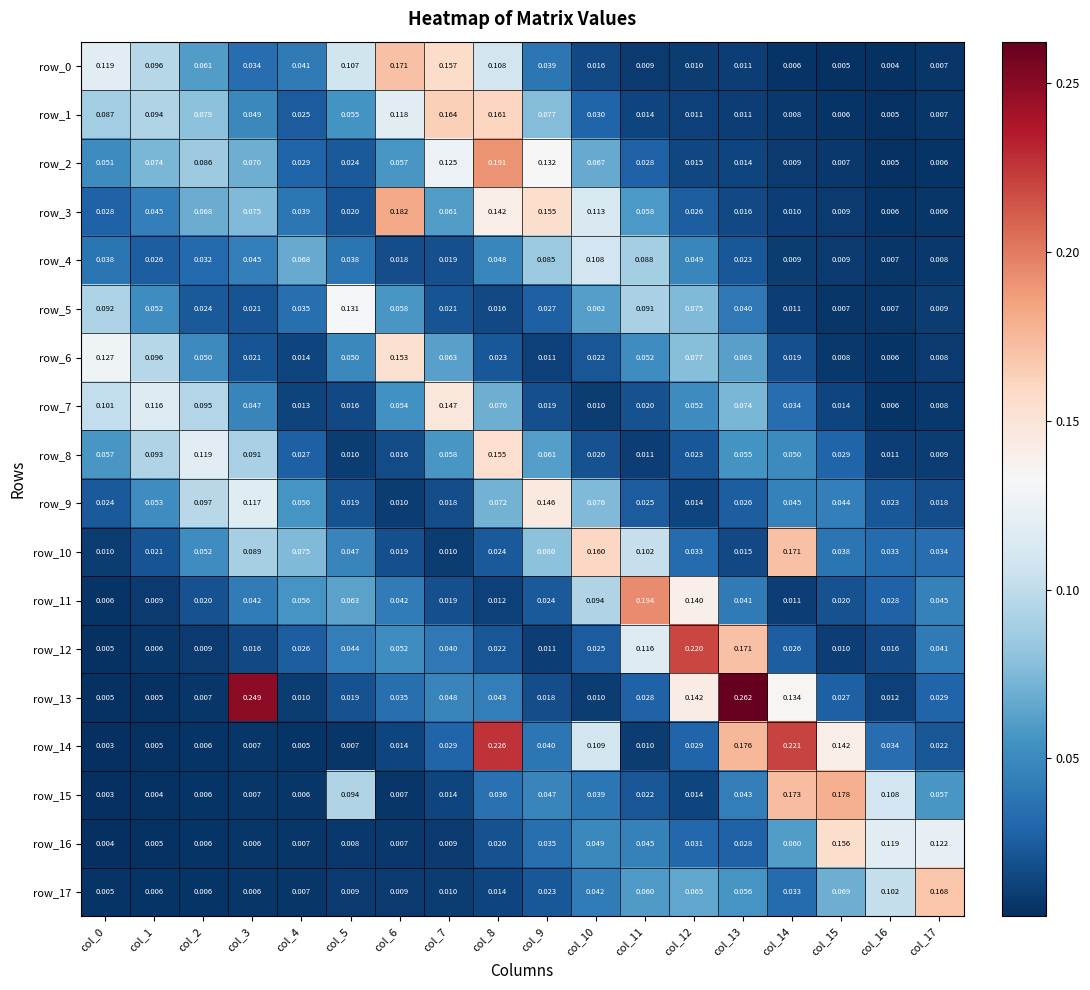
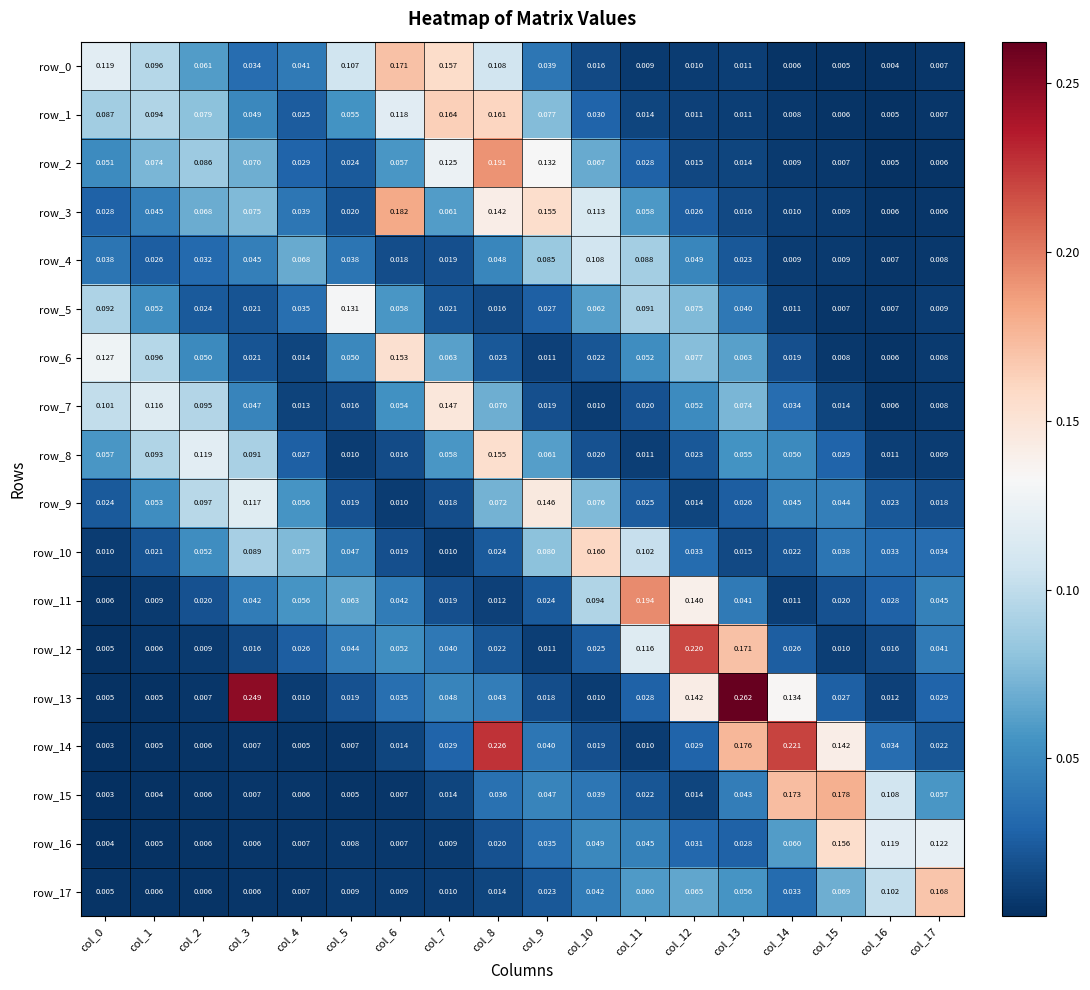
row_10, col_14: 0.171 -> 0.022
row_14, col_10: 0.109 -> 0.019
row_15, col_5: 0.094 -> 0.005
